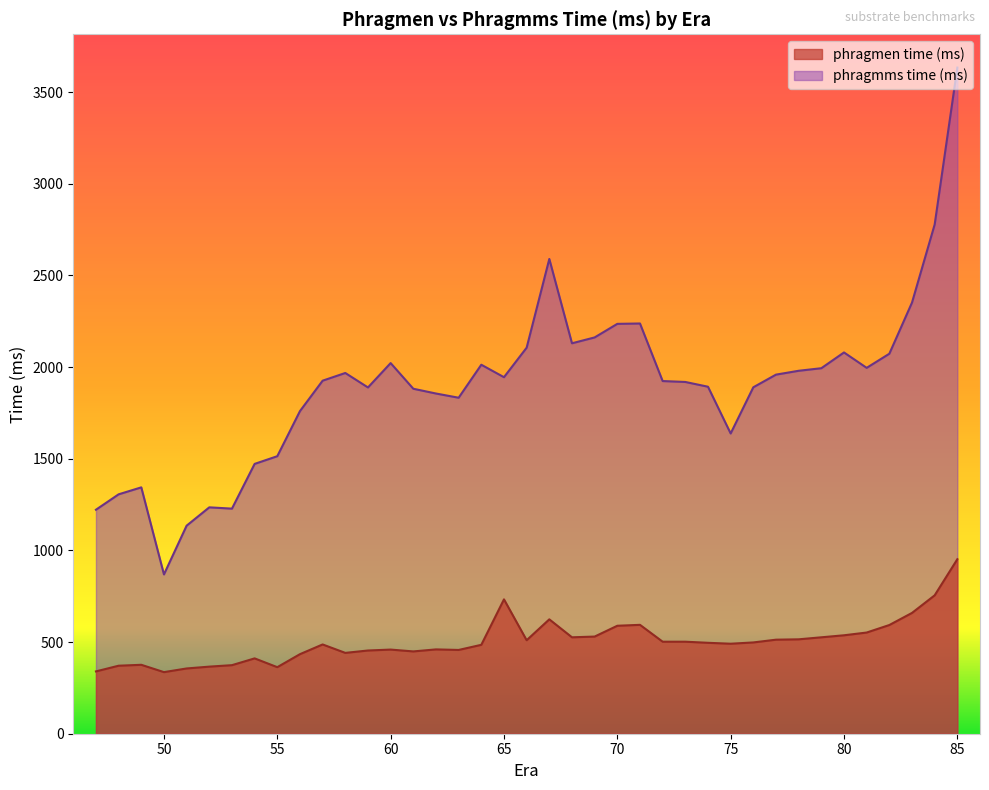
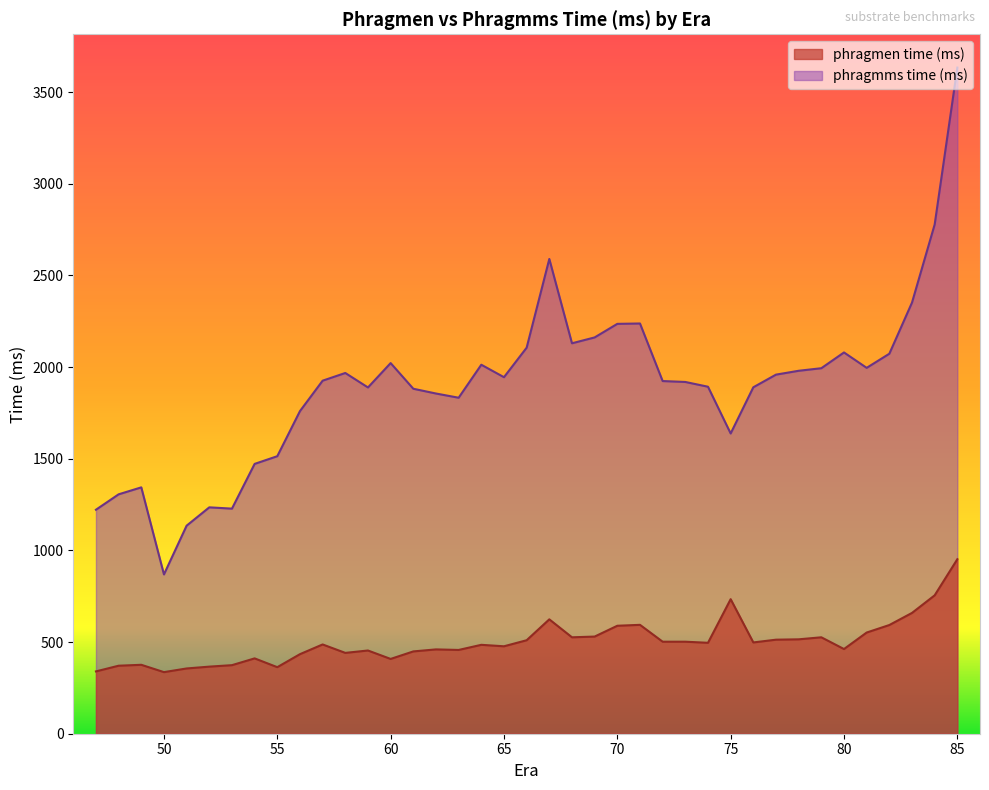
phragmen time (ms), 60: 460 -> 410
phragmen time (ms), 65: 730 -> 480
phragmen time (ms), 75: 490 -> 730
phragmen time (ms), 80: 540 -> 460
